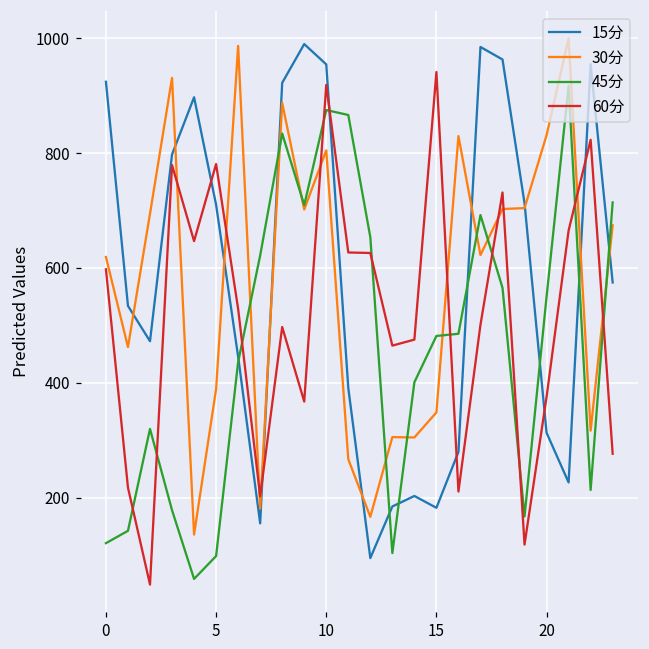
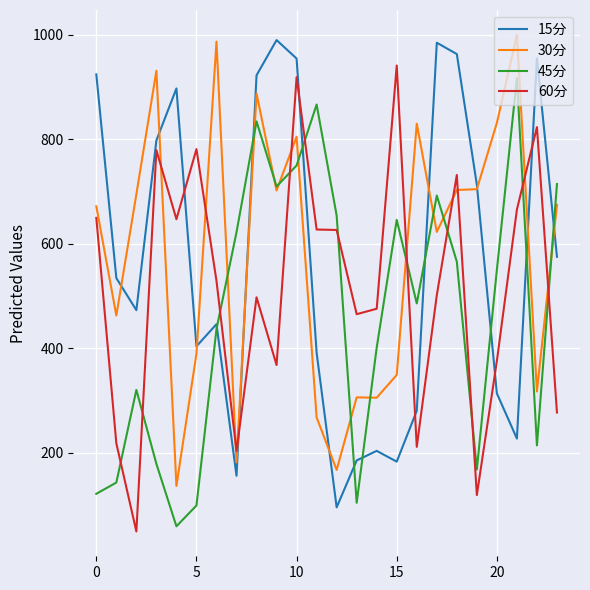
30分, 0: 620 -> 670
60分, 0: 600 -> 650
15分, 5: 710 -> 400
45分, 10: 870 -> 750
45分, 15: 480 -> 650
